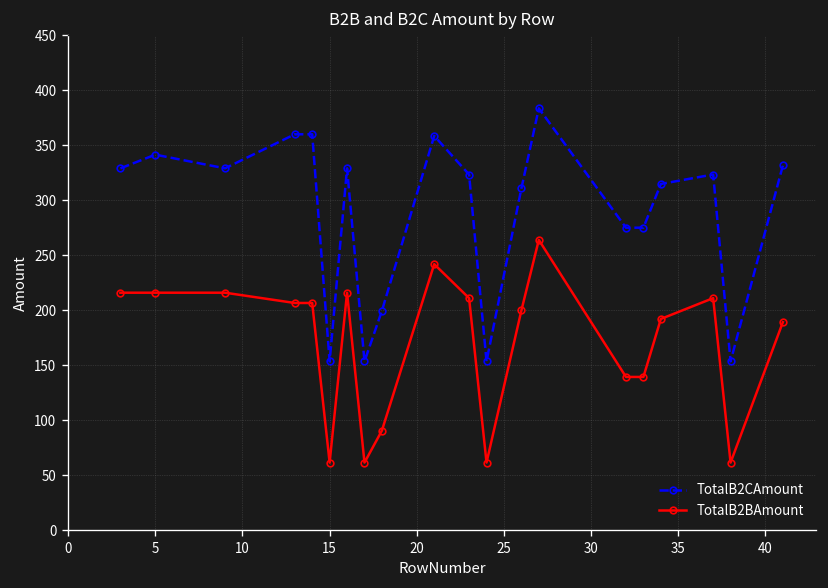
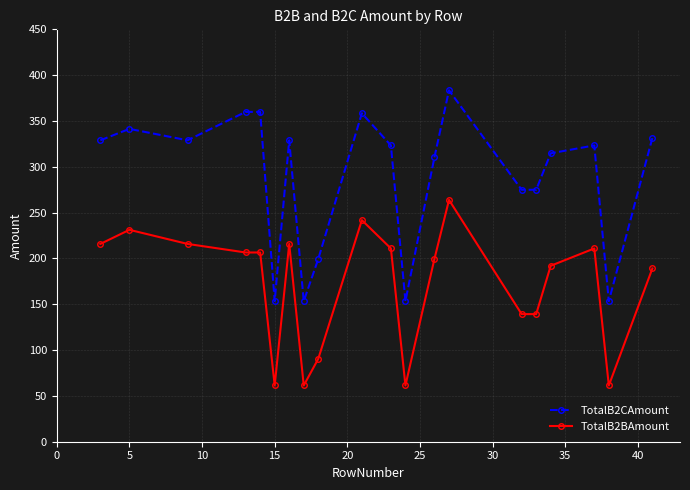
TotalB2BAmount, 5: 220 -> 230
